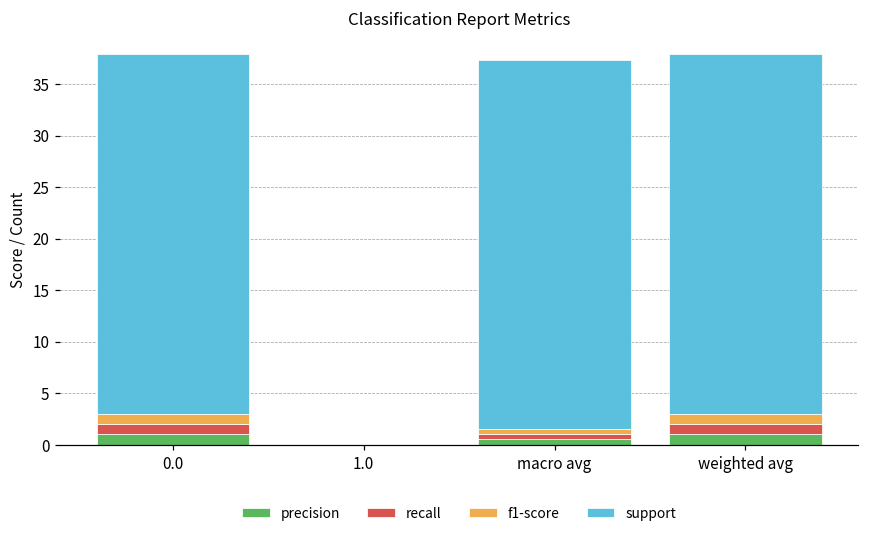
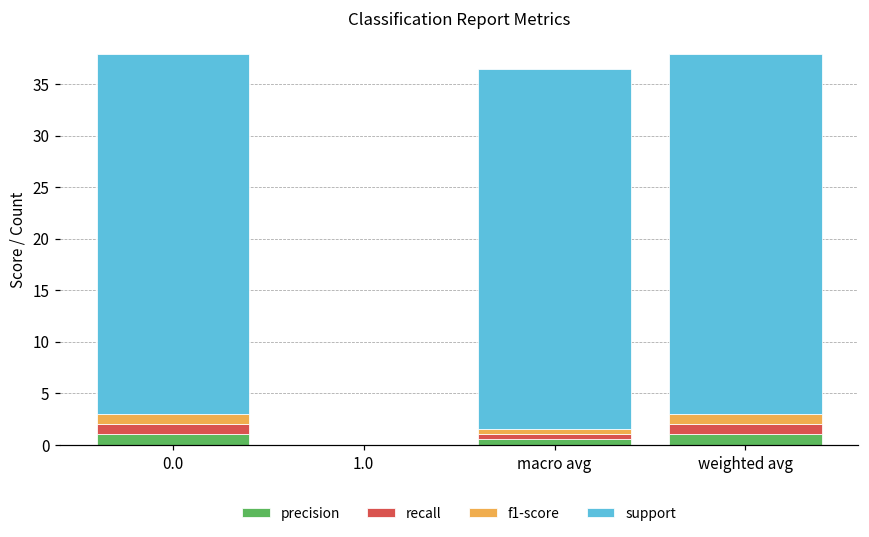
support, macro avg: 36 -> 35
